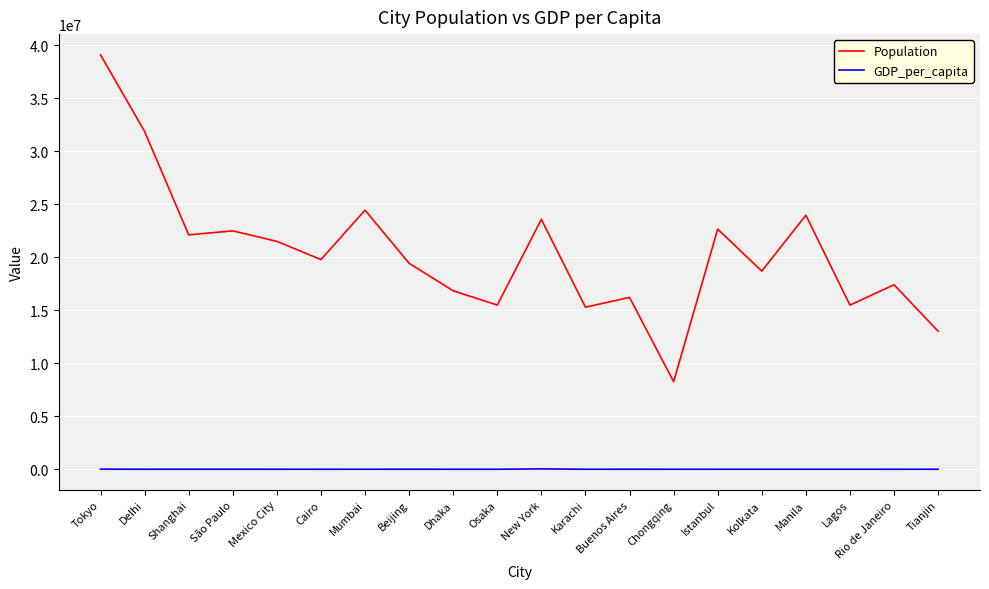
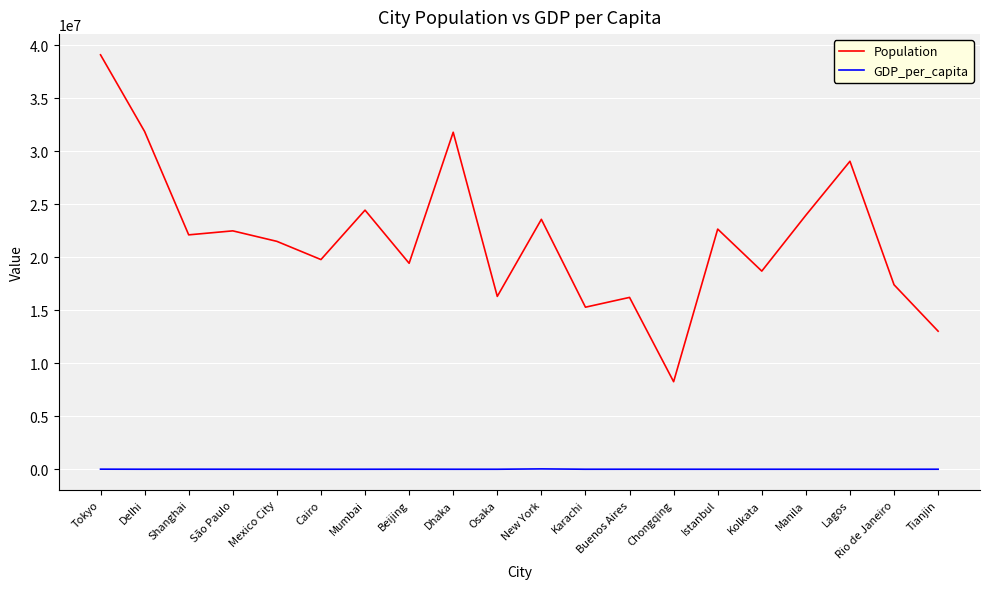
Population, Dhaka: 16800000 -> 31800000
Population, Osaka: 15500000 -> 16300000
Population, Lagos: 15500000 -> 29100000
